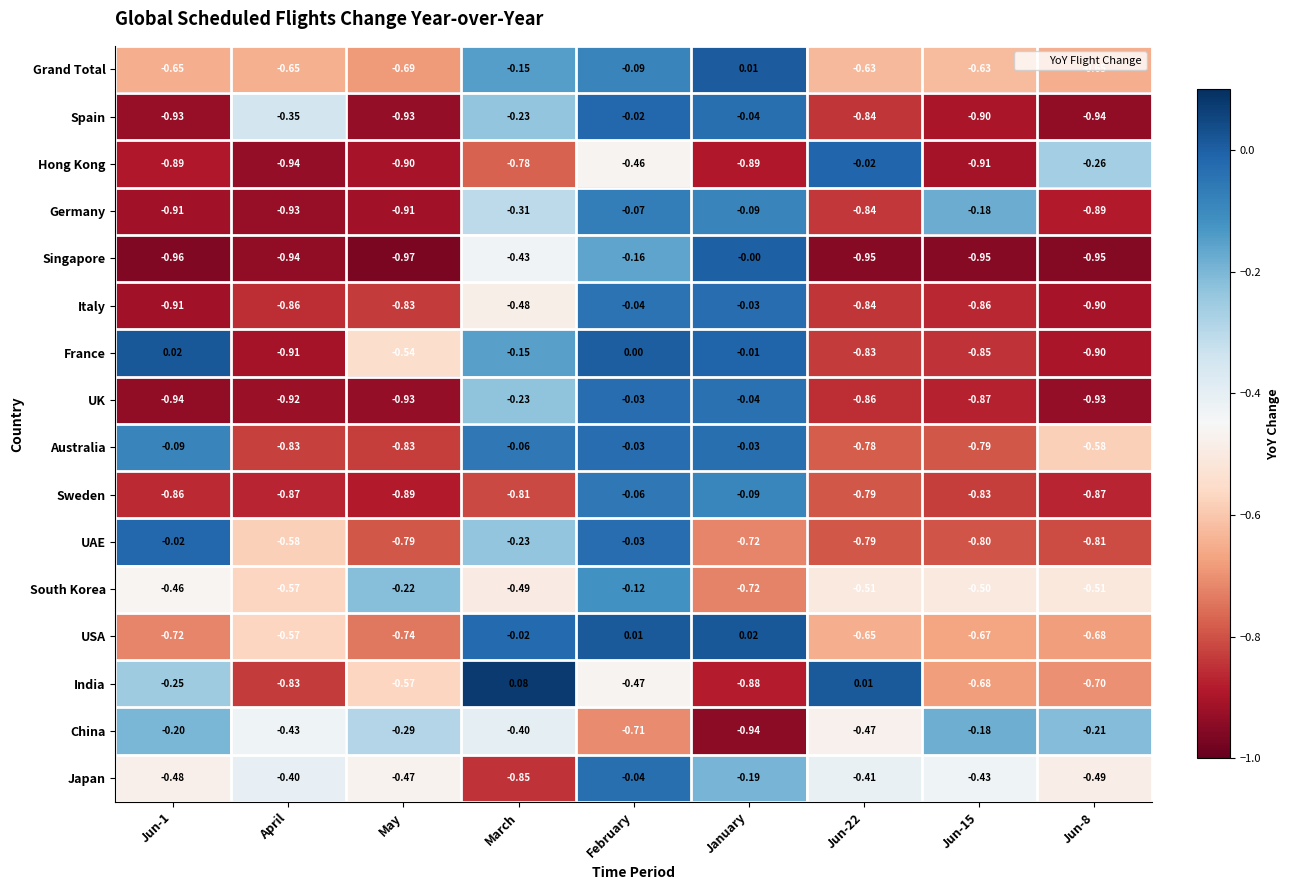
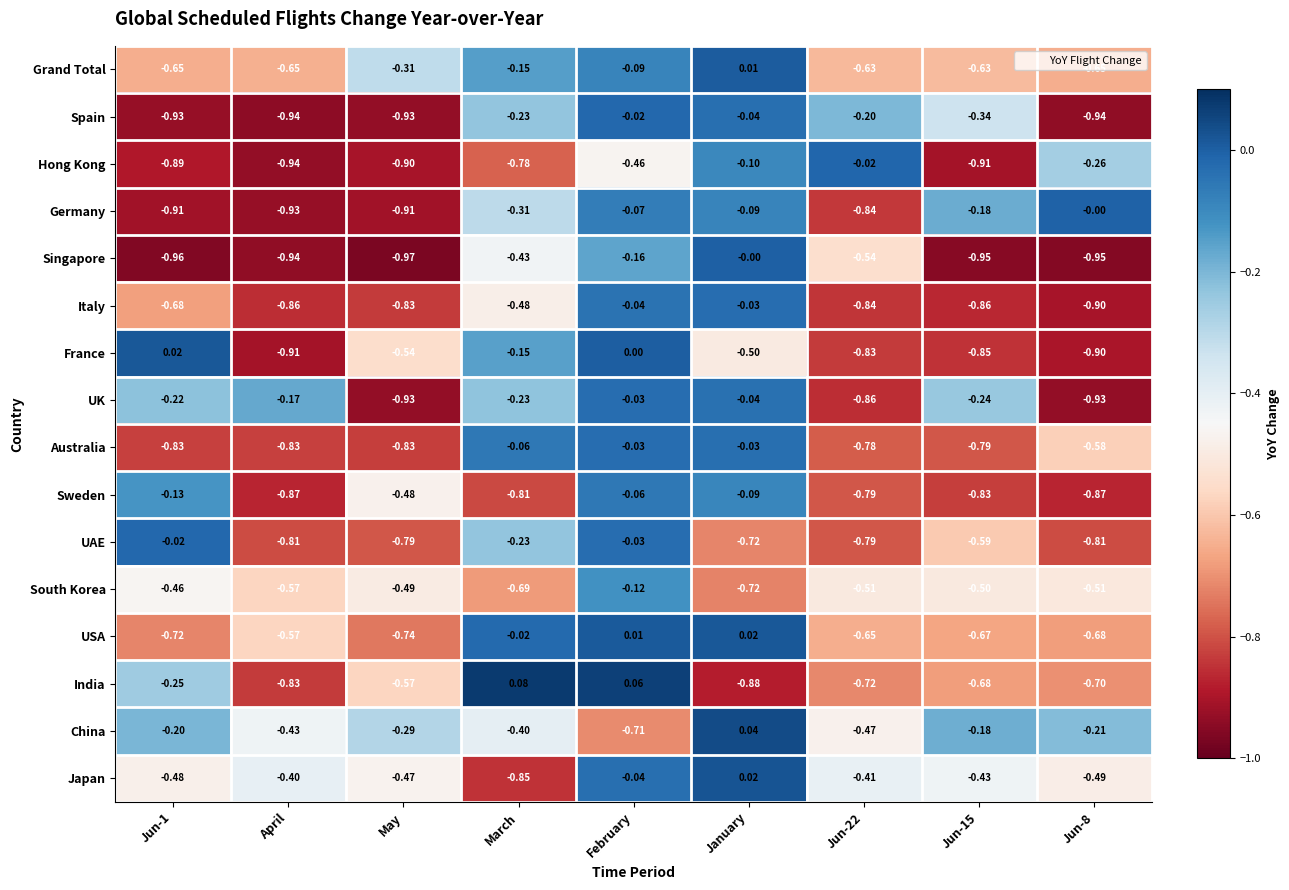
Grand Total, May: -0.69 -> -0.31
Spain, April: -0.35 -> -0.94
Spain, Jun-22: -0.84 -> -0.20
Spain, Jun-15: -0.90 -> -0.34
Hong Kong, January: -0.89 -> -0.10
Germany, Jun-8: -0.89 -> -0.00
Singapore, Jun-22: -0.95 -> -0.54
Italy, Jun-1: -0.91 -> -0.68
France, January: -0.01 -> -0.50
UK, Jun-1: -0.94 -> -0.22
UK, April: -0.92 -> -0.17
UK, Jun-15: -0.87 -> -0.24
Australia, Jun-1: -0.09 -> -0.83
Sweden, Jun-1: -0.86 -> -0.13
Sweden, May: -0.89 -> -0.48
UAE, April: -0.58 -> -0.81
UAE, Jun-15: -0.80 -> -0.59
South Korea, May: -0.22 -> -0.49
South Korea, March: -0.49 -> -0.69
India, February: -0.47 -> 0.06
India, Jun-22: 0.01 -> -0.72
China, January: -0.94 -> 0.04
Japan, January: -0.19 -> 0.02
